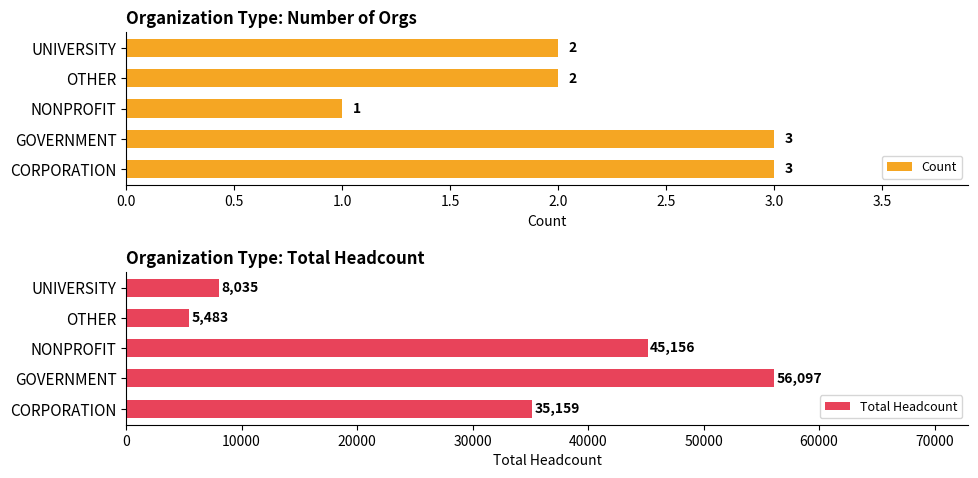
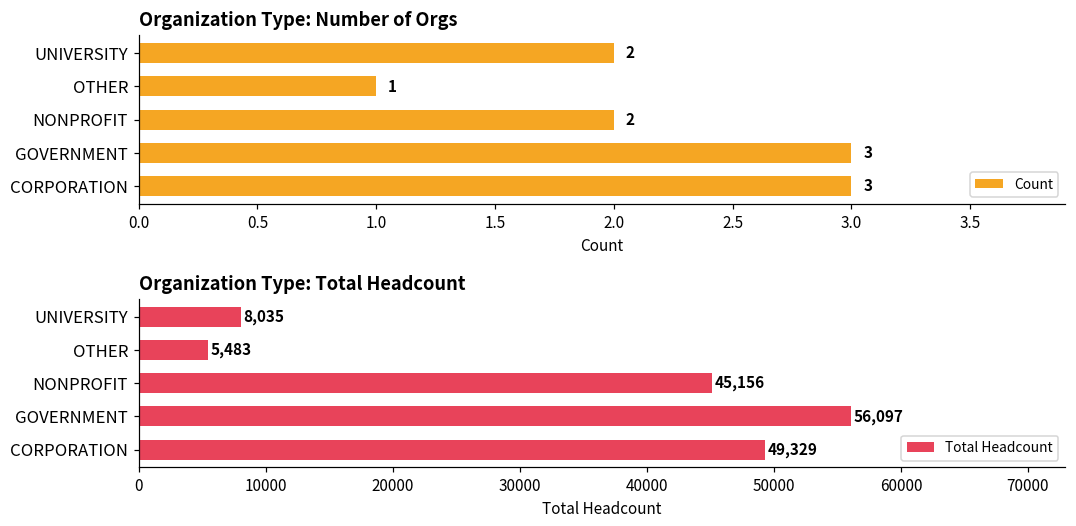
Organization Type: Number of Orgs, OTHER: 2 -> 1
Organization Type: Number of Orgs, NONPROFIT: 1 -> 2
Organization Type: Total Headcount, CORPORATION: 35,159 -> 49,329
